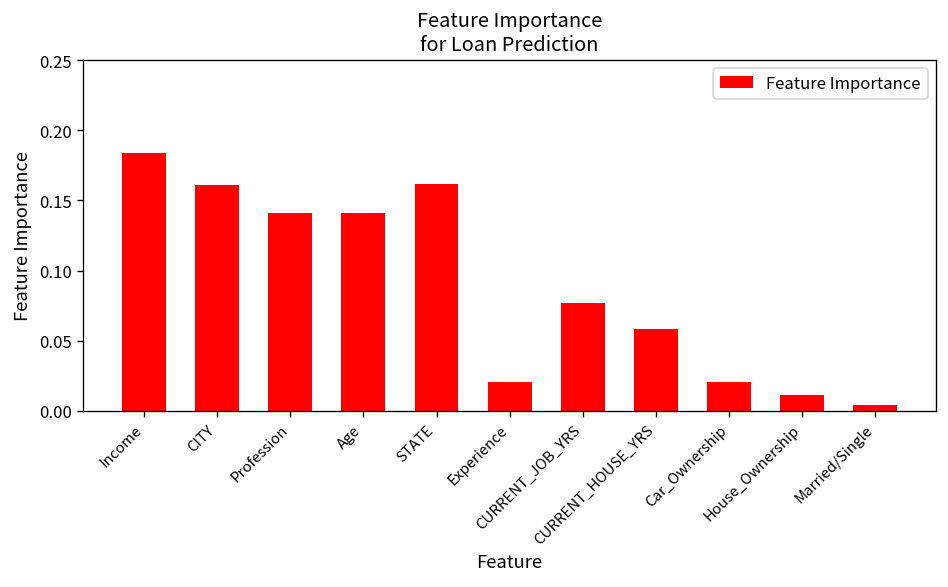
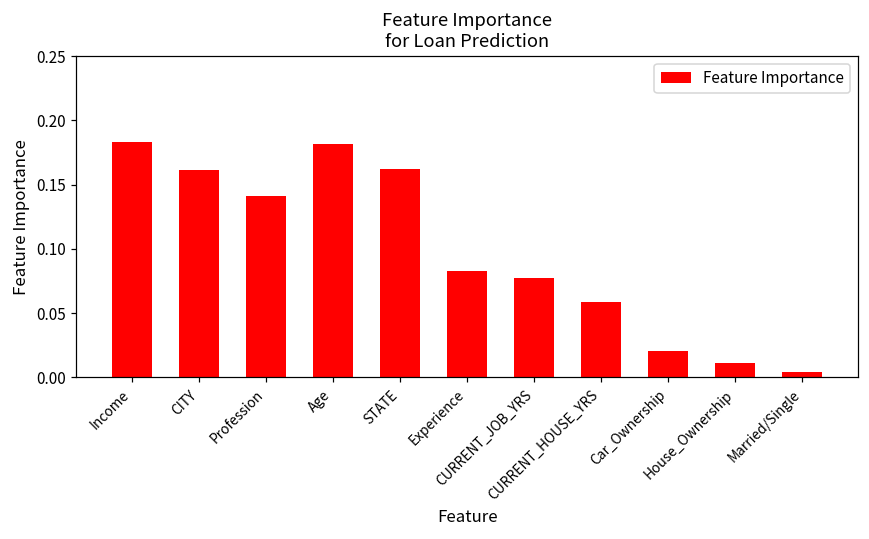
Age: 0.141 -> 0.182
Experience: 0.021 -> 0.083
